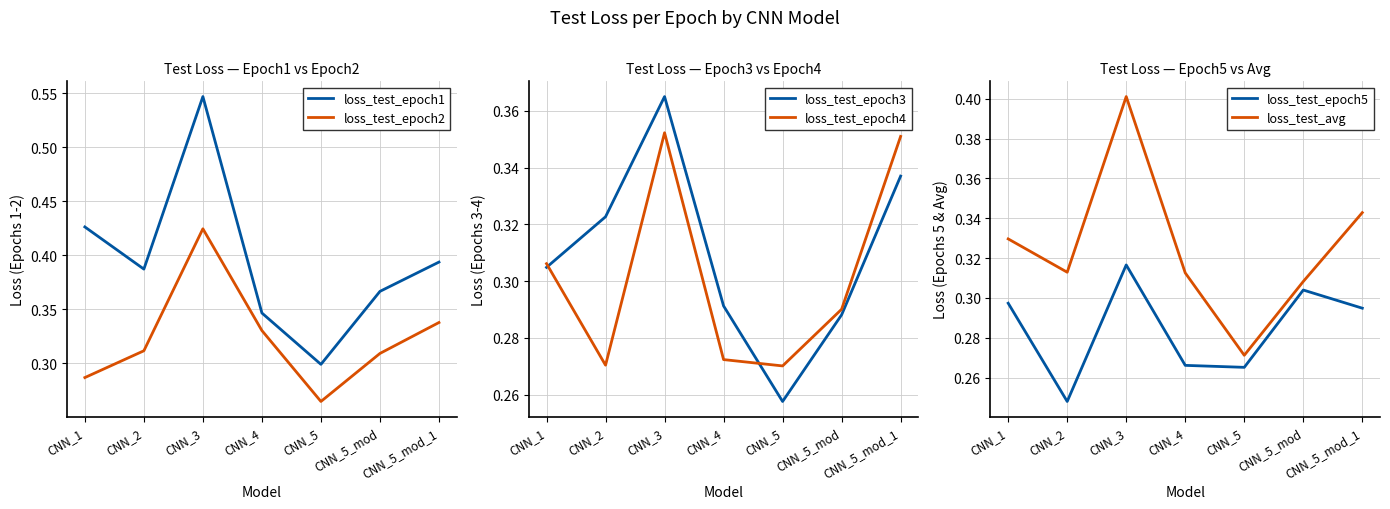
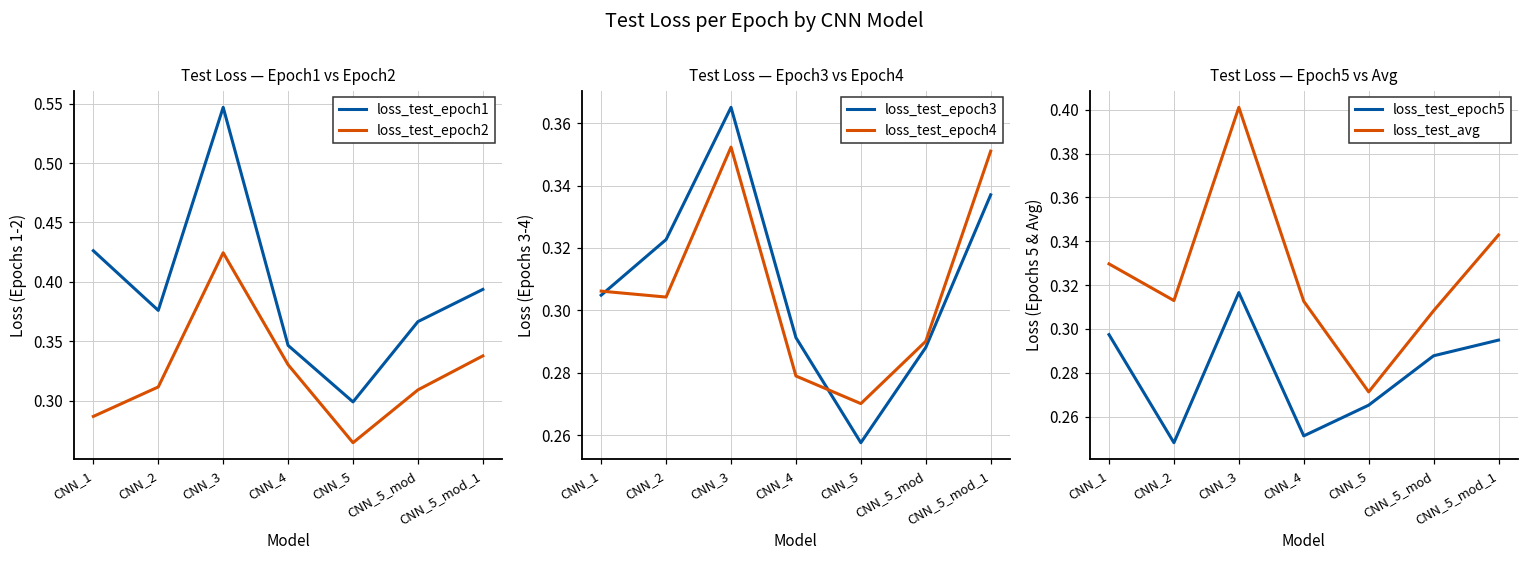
Test Loss — Epoch1 vs Epoch2, loss_test_epoch1, CNN_2: 0.387 -> 0.376
Test Loss — Epoch3 vs Epoch4, loss_test_epoch4, CNN_2: 0.270 -> 0.304
Test Loss — Epoch3 vs Epoch4, loss_test_epoch4, CNN_4: 0.272 -> 0.279
Test Loss — Epoch5 vs Avg, loss_test_epoch5, CNN_4: 0.266 -> 0.251
Test Loss — Epoch5 vs Avg, loss_test_epoch5, CNN_5_mod: 0.304 -> 0.288
